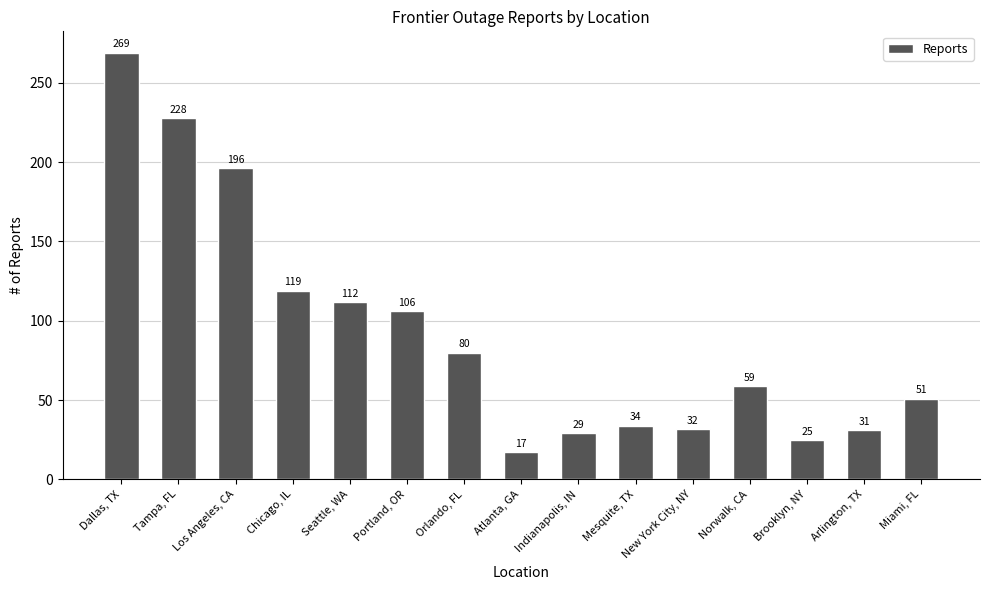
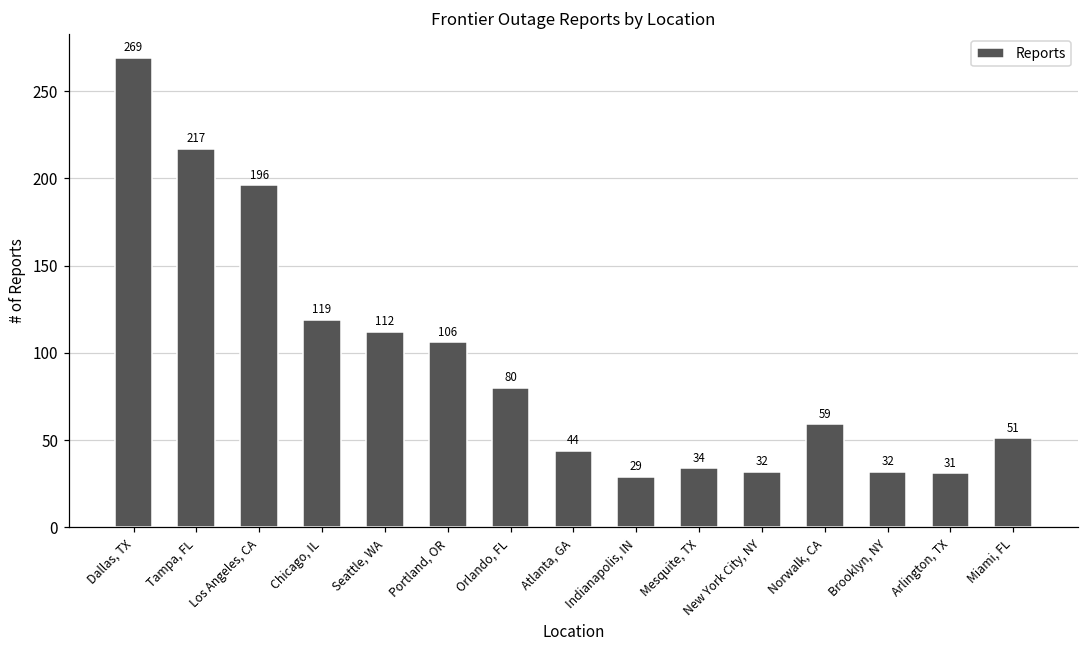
Tampa, FL: 228 -> 217
Atlanta, GA: 17 -> 44
Brooklyn, NY: 25 -> 32
